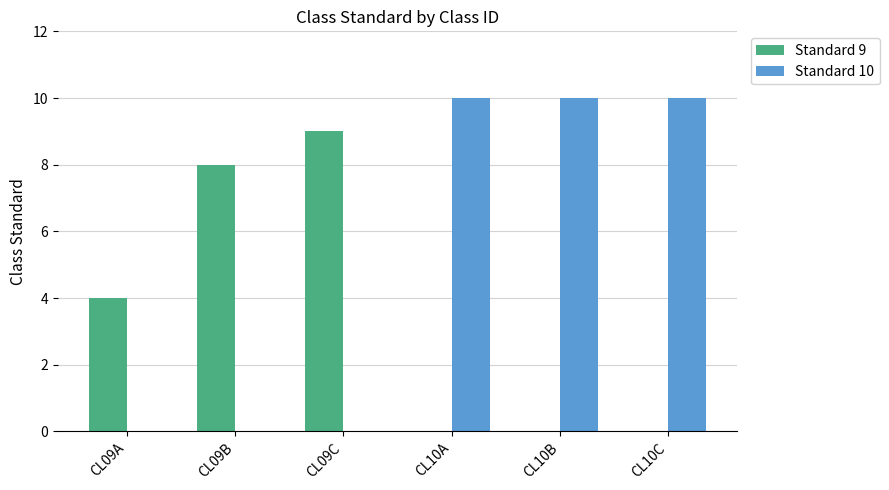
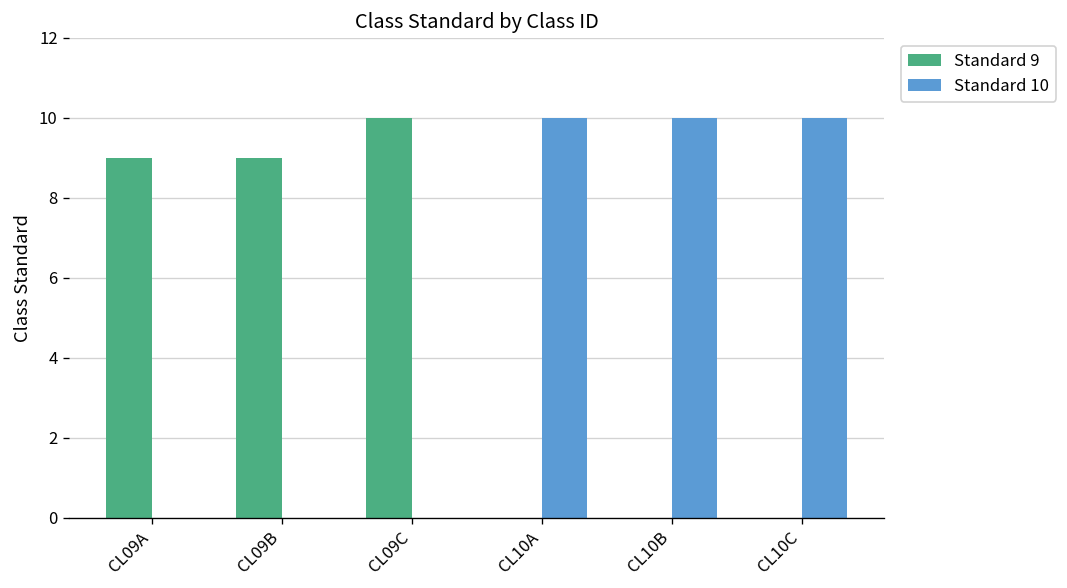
Standard 9, CL09A: 4 -> 9
Standard 9, CL09B: 8 -> 9
Standard 9, CL09C: 9 -> 10
